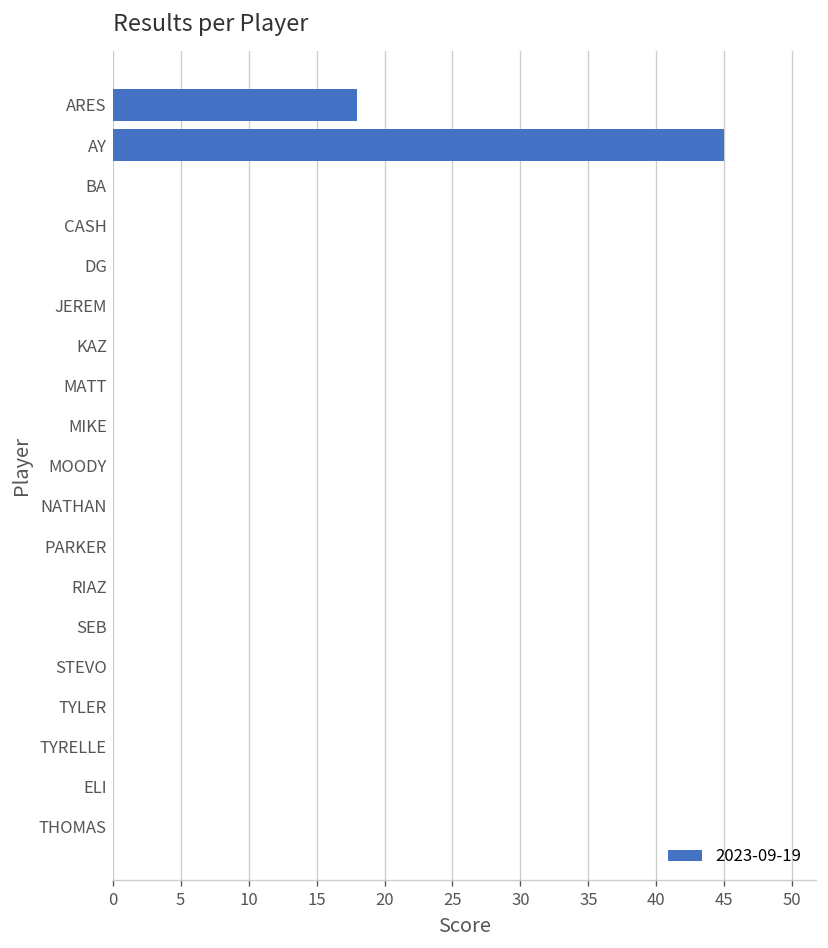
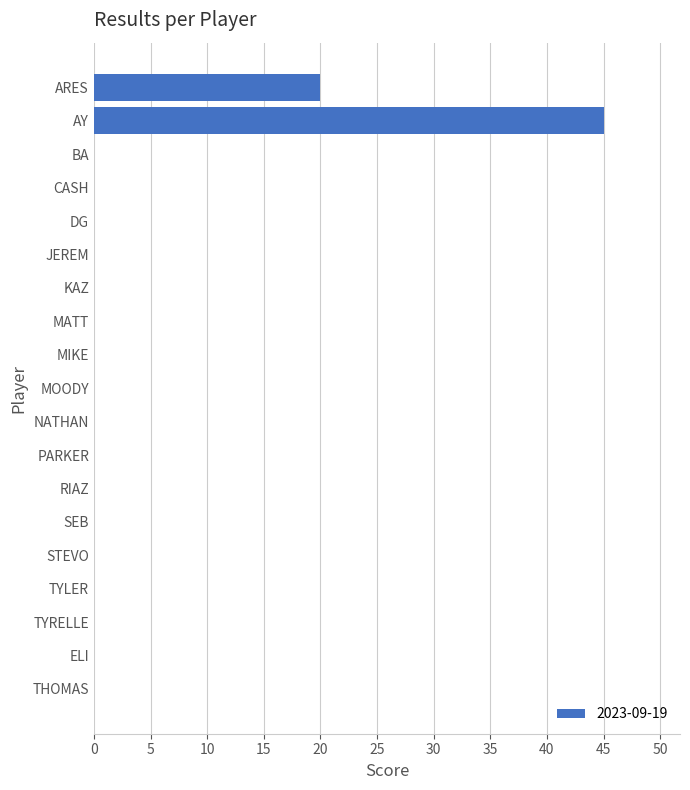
ARES: 18 -> 20
